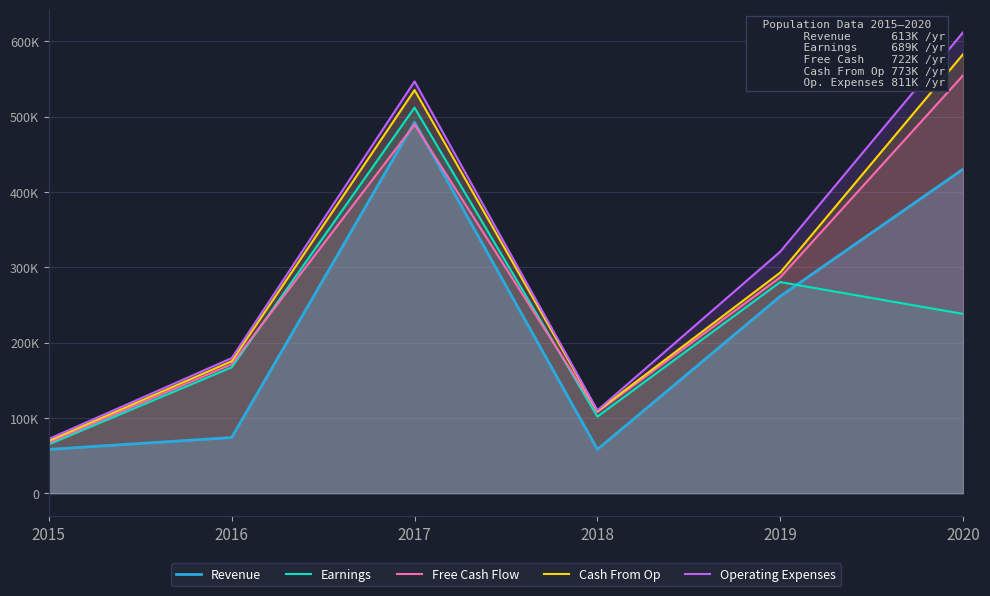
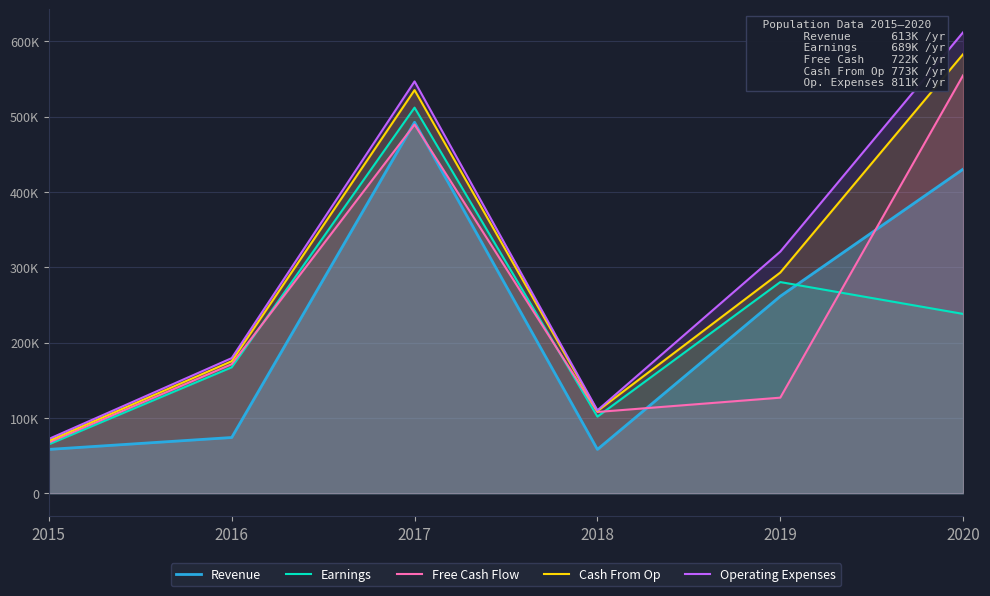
Free Cash Flow, 2019: 290000 -> 130000
